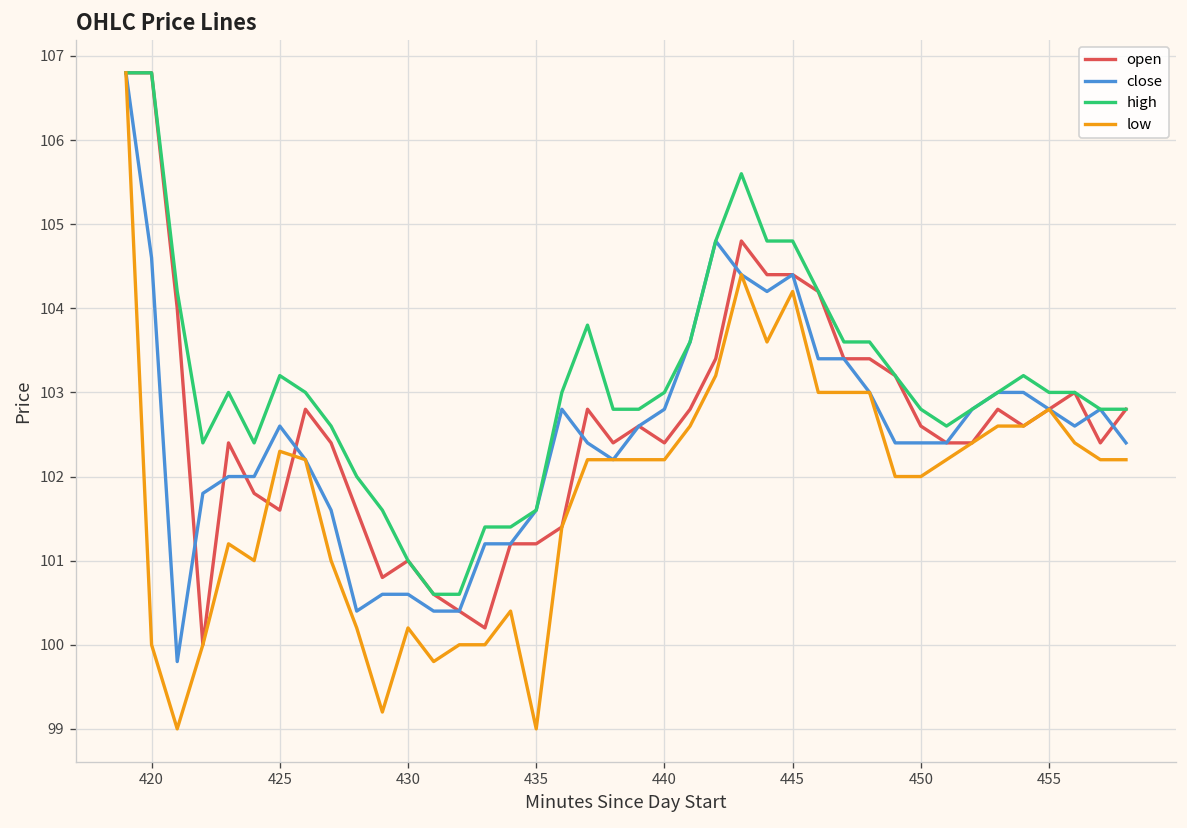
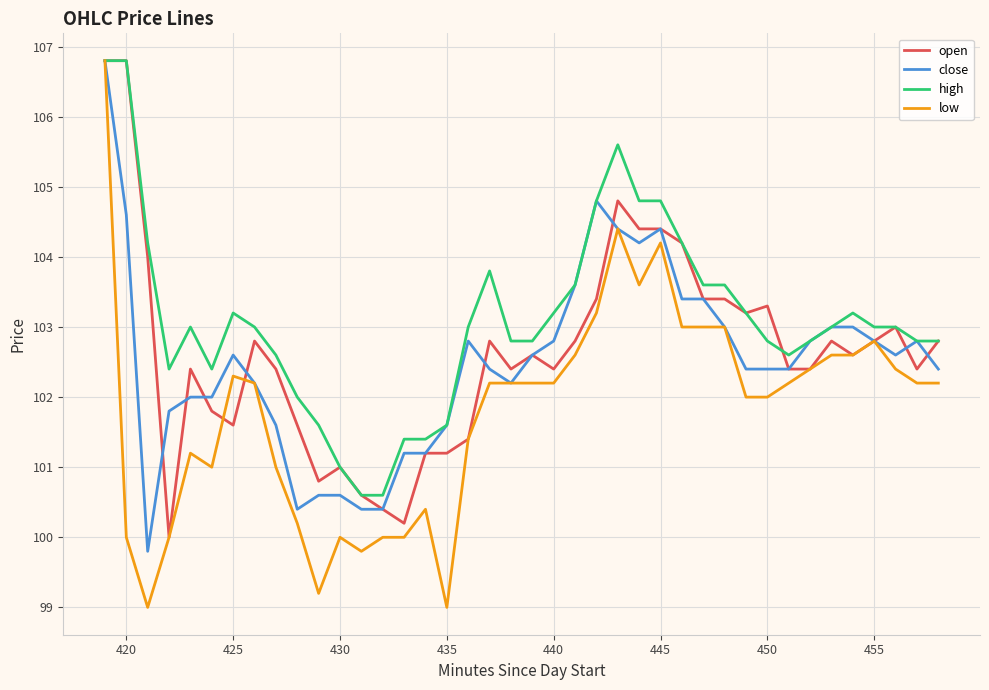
low, 430: 100.2 -> 100.0
high, 440: 103.0 -> 103.2
open, 450: 102.6 -> 103.3
